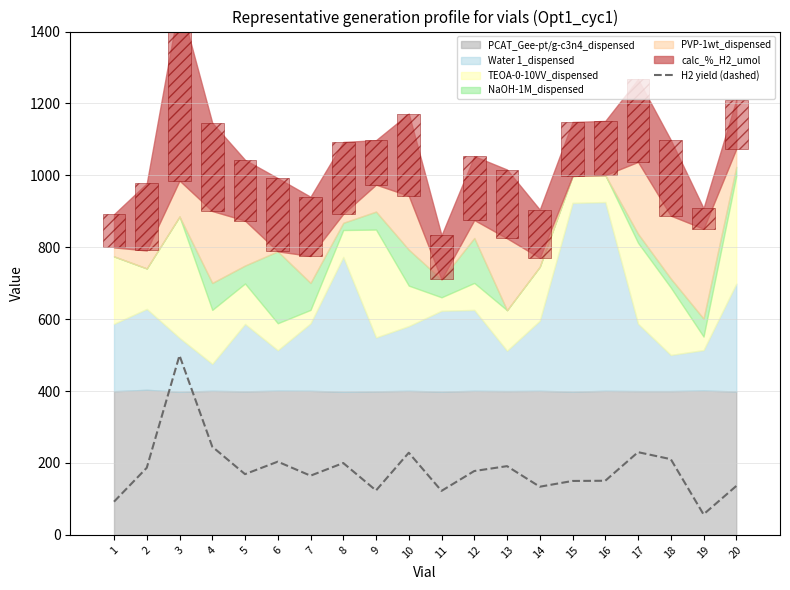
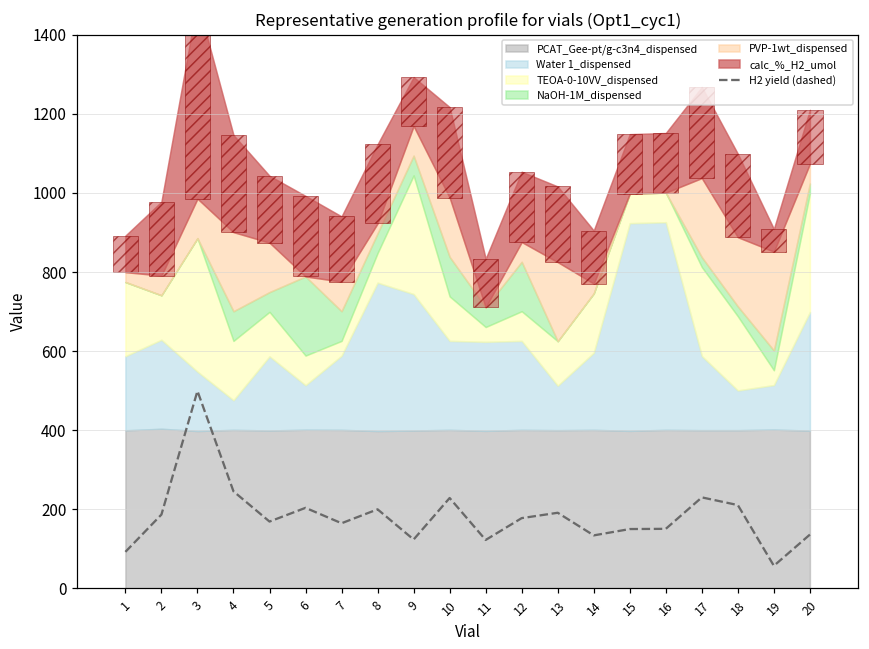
NaOH-1M_dispensed, 8: 20 -> 50
Water 1_dispensed, 9: 150 -> 350
Water 1_dispensed, 10: 180 -> 230
